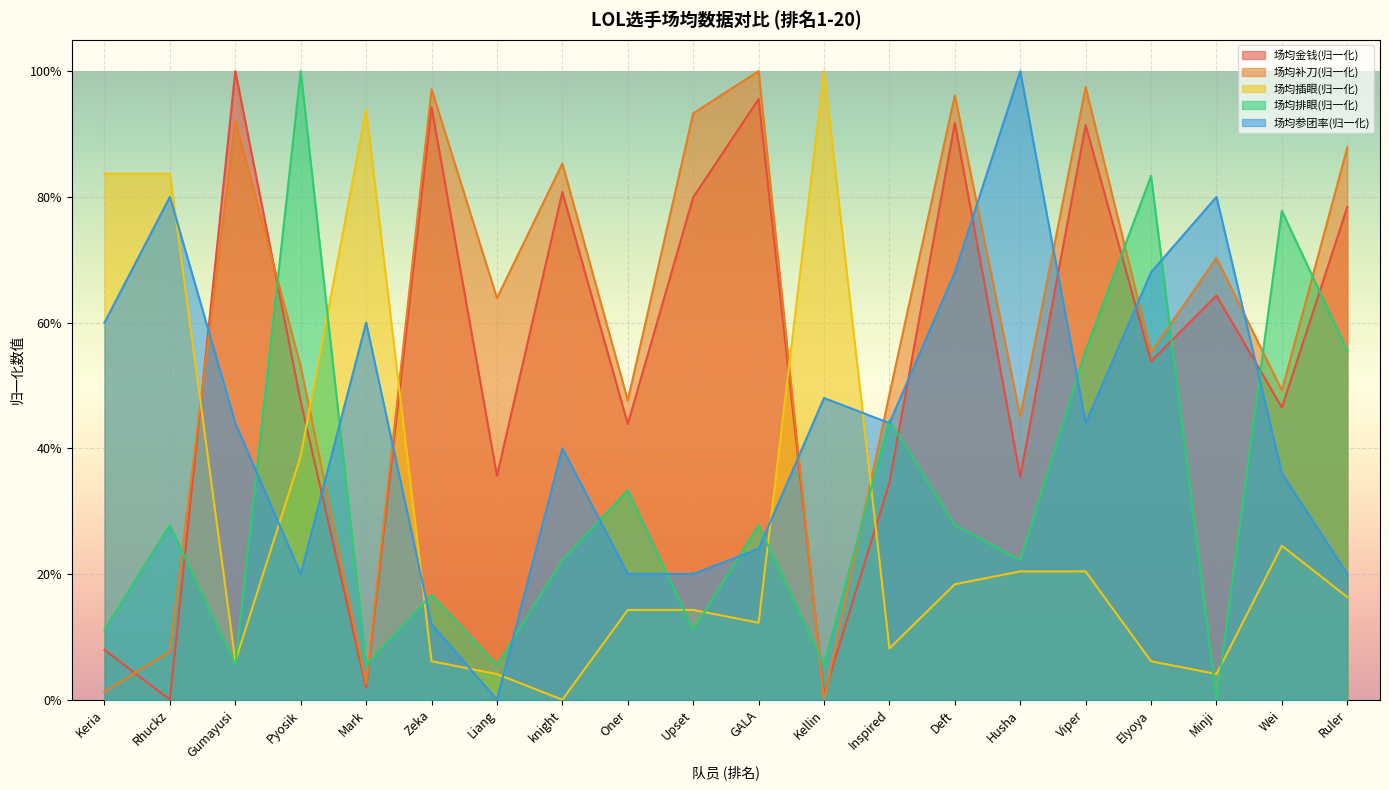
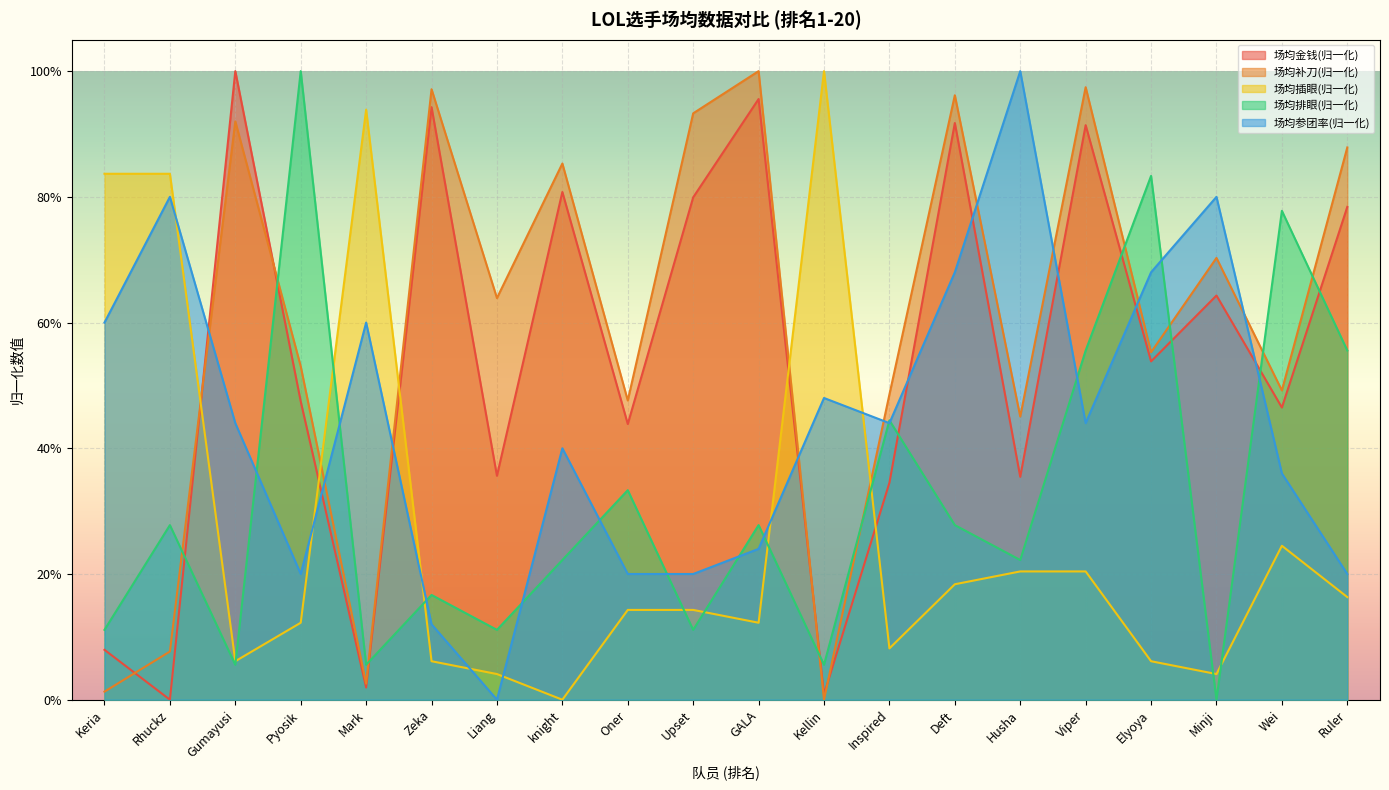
场均插眼(归一化), Pyosik: 39% -> 12%
场均排眼(归一化), Liang: 6% -> 11%
